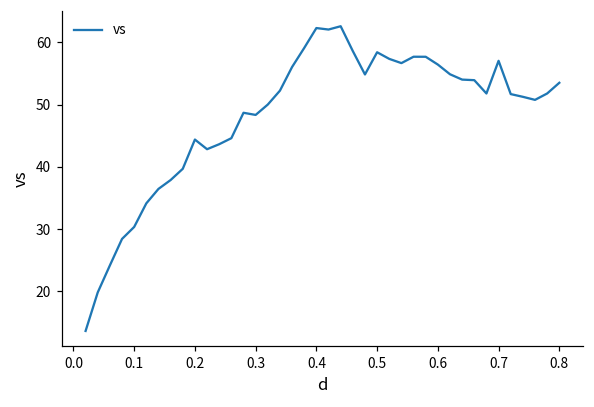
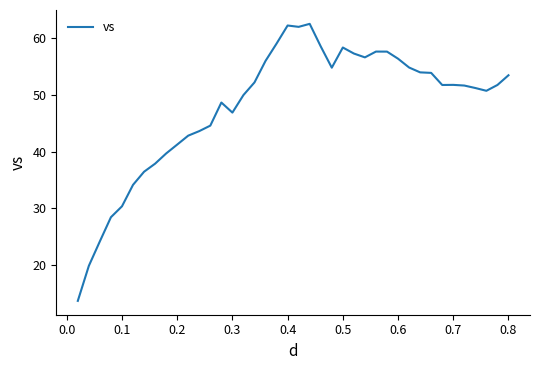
0.2: 44 -> 41
0.3: 48 -> 47
0.7: 57 -> 52
